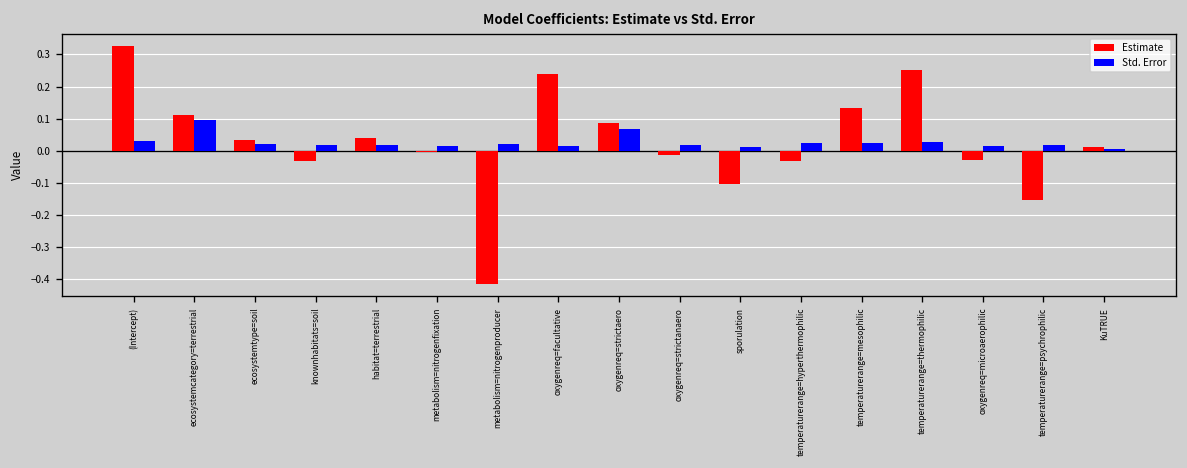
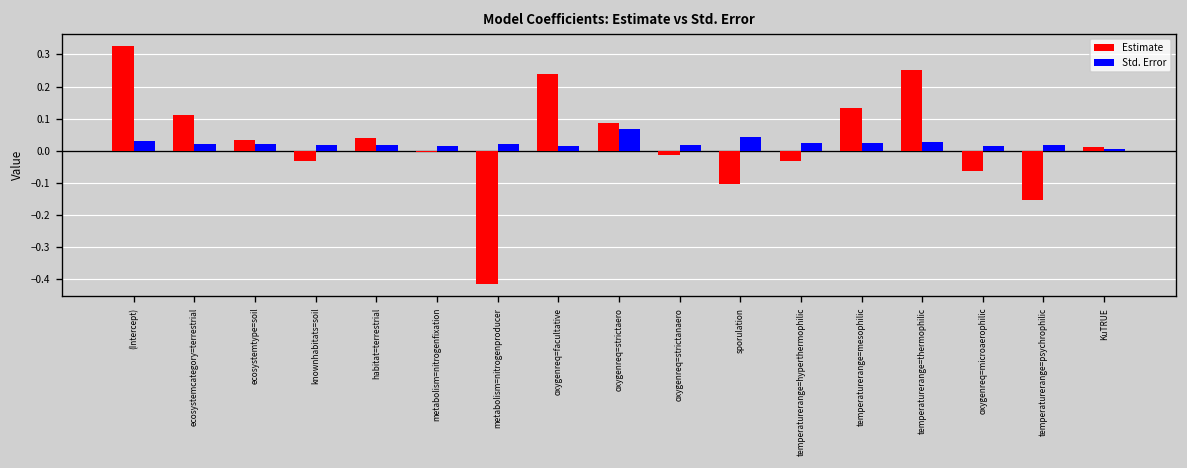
Std. Error, ecosystemcategory=terrestrial: 0.10 -> 0.02
Std. Error, sporulation: 0.01 -> 0.04
Estimate, oxygenreq=microaerophilic: -0.03 -> -0.06
